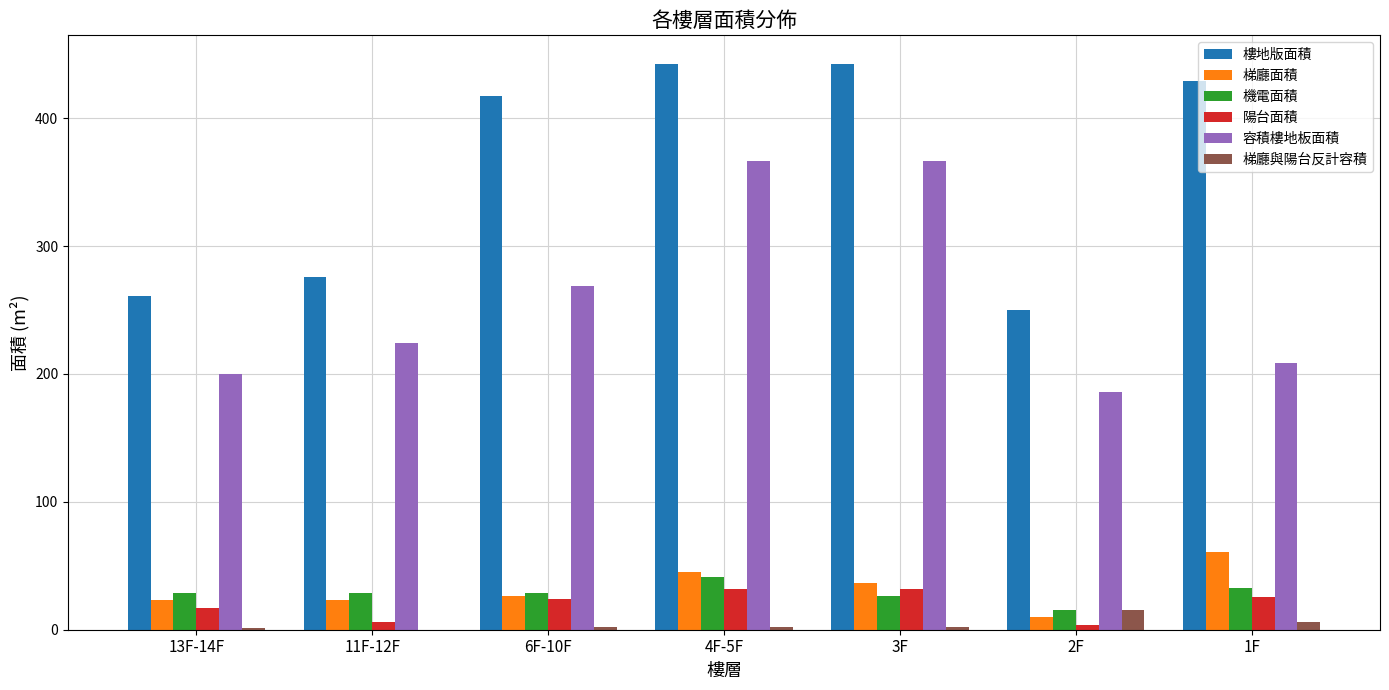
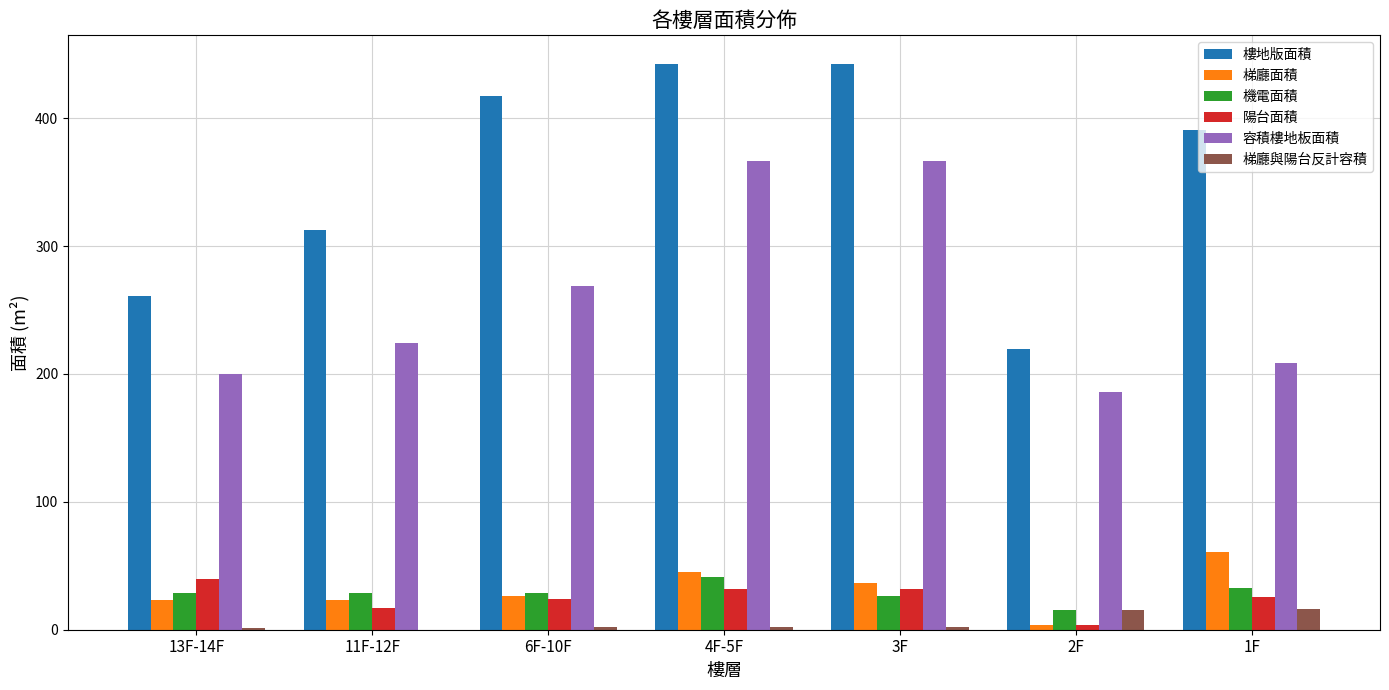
陽台面積, 13F-14F: 17 -> 40
樓地版面積, 11F-12F: 276 -> 312
陽台面積, 11F-12F: 6 -> 17
樓地版面積, 2F: 250 -> 220
梯廳面積, 2F: 10 -> 3
樓地版面積, 1F: 429 -> 390
梯廳與陽台反計容積, 1F: 6 -> 16
